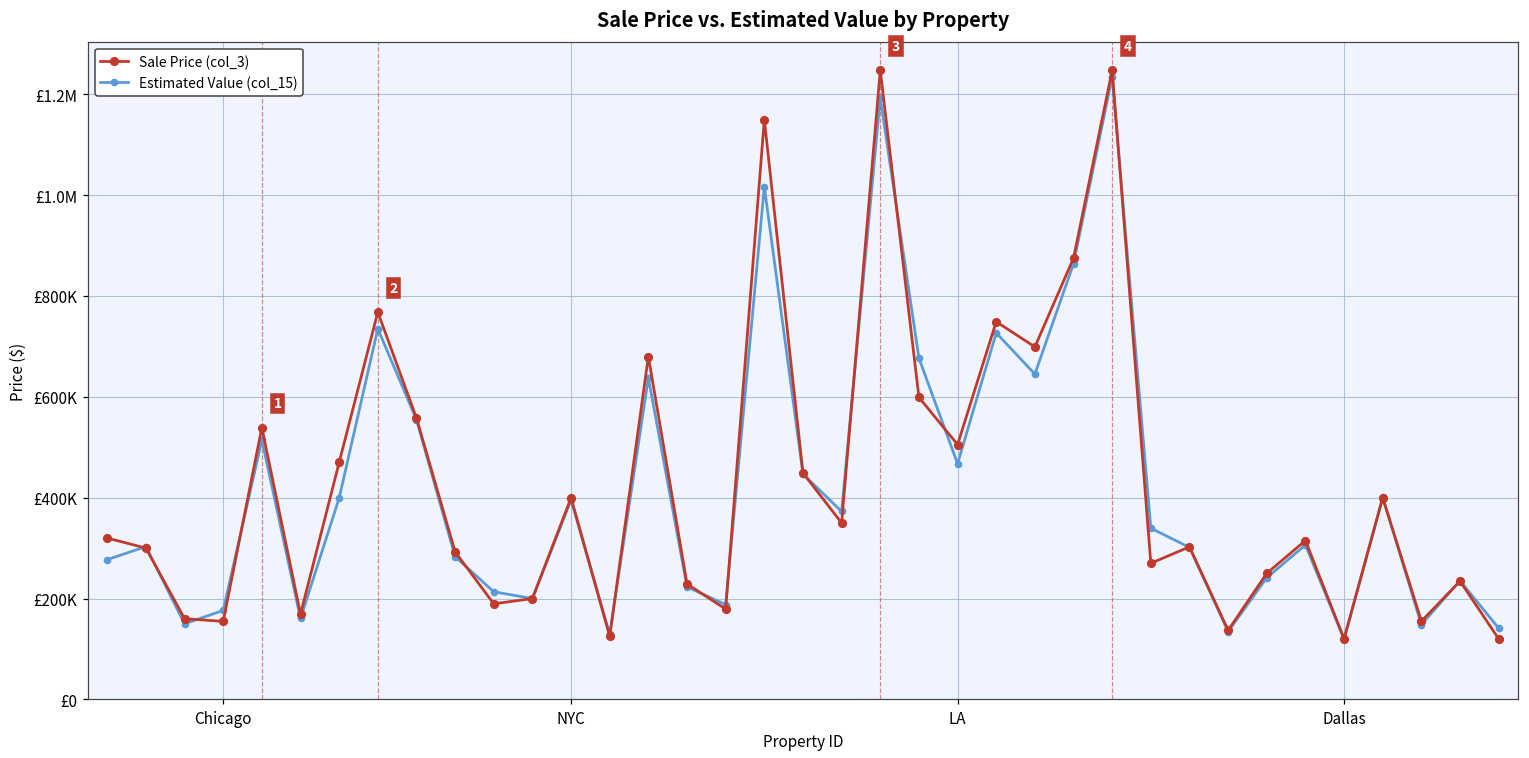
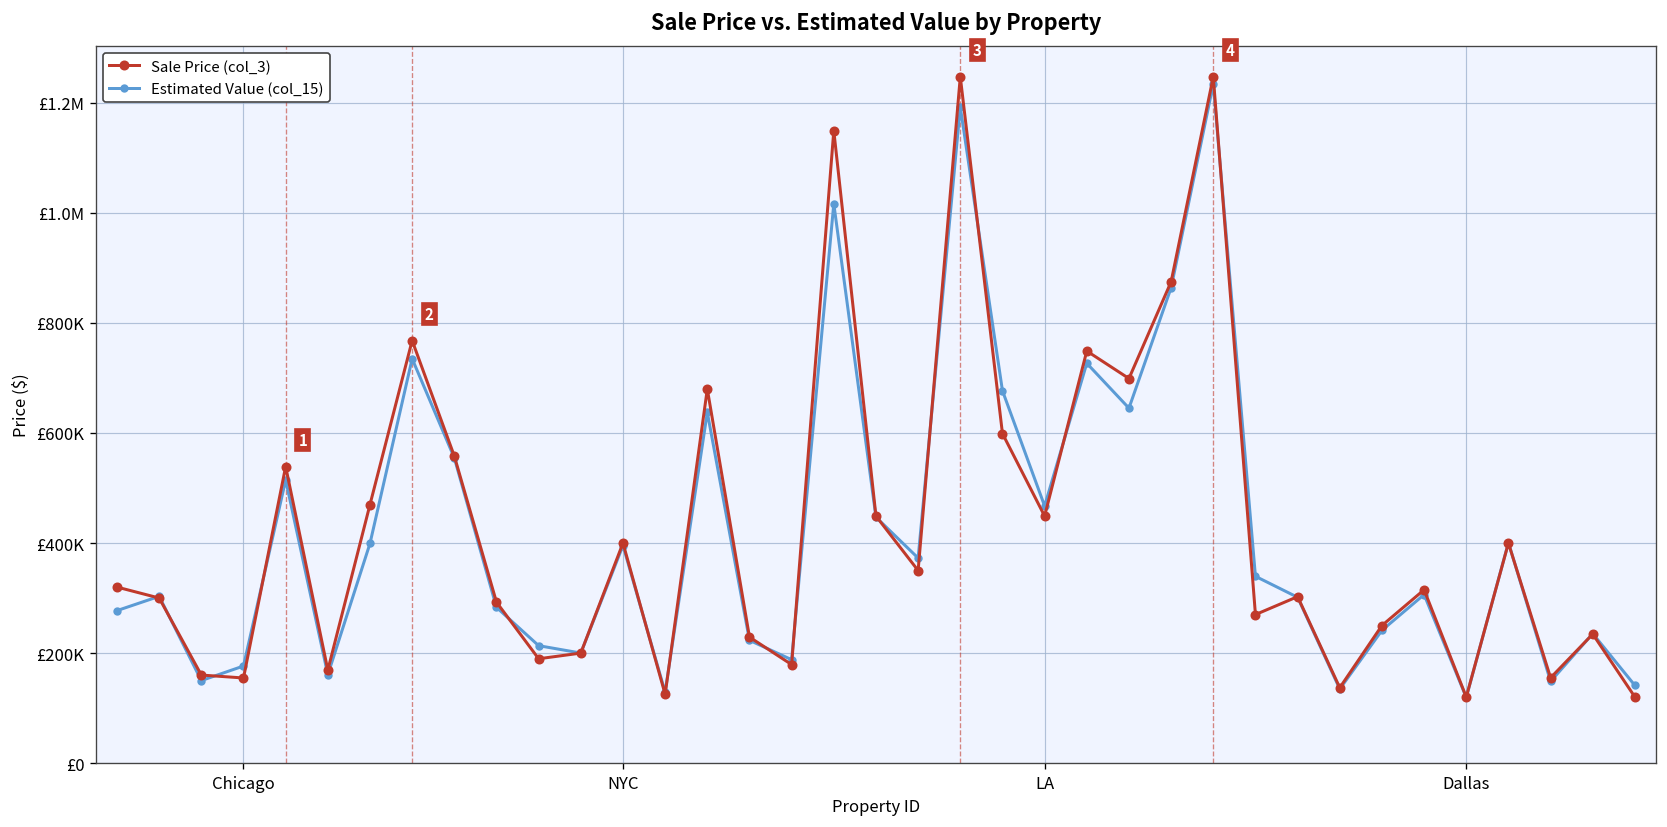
Sale Price (col_3), LA: £510000 -> £450000
